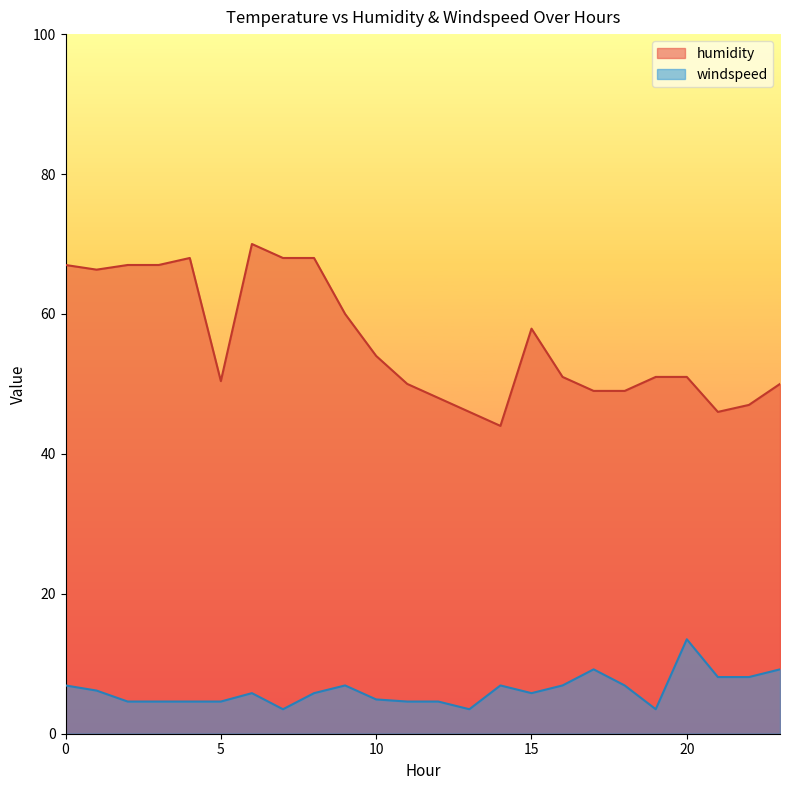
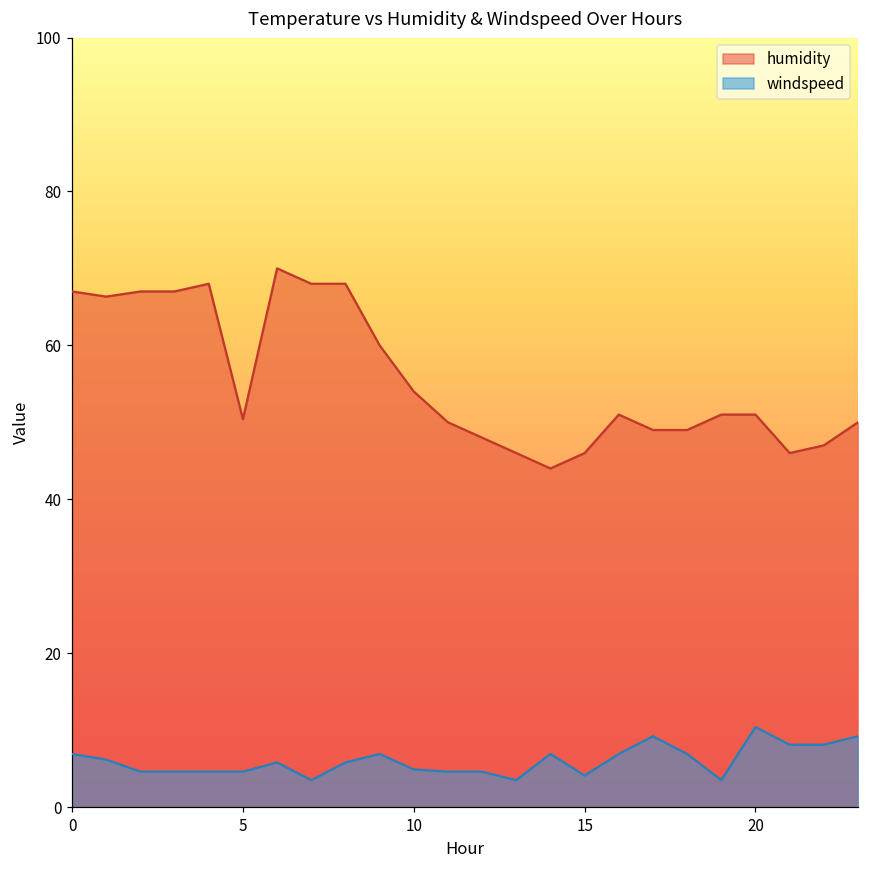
humidity, 15: 58 -> 46
windspeed, 15: 6 -> 4
windspeed, 20: 14 -> 10
